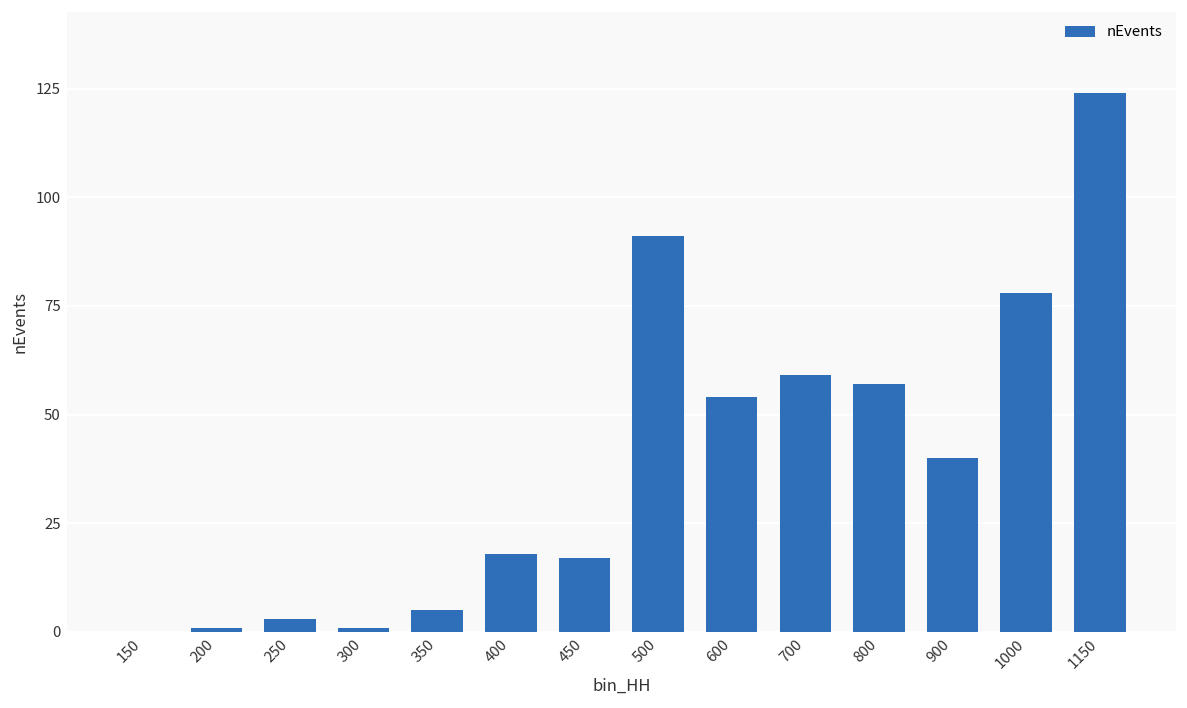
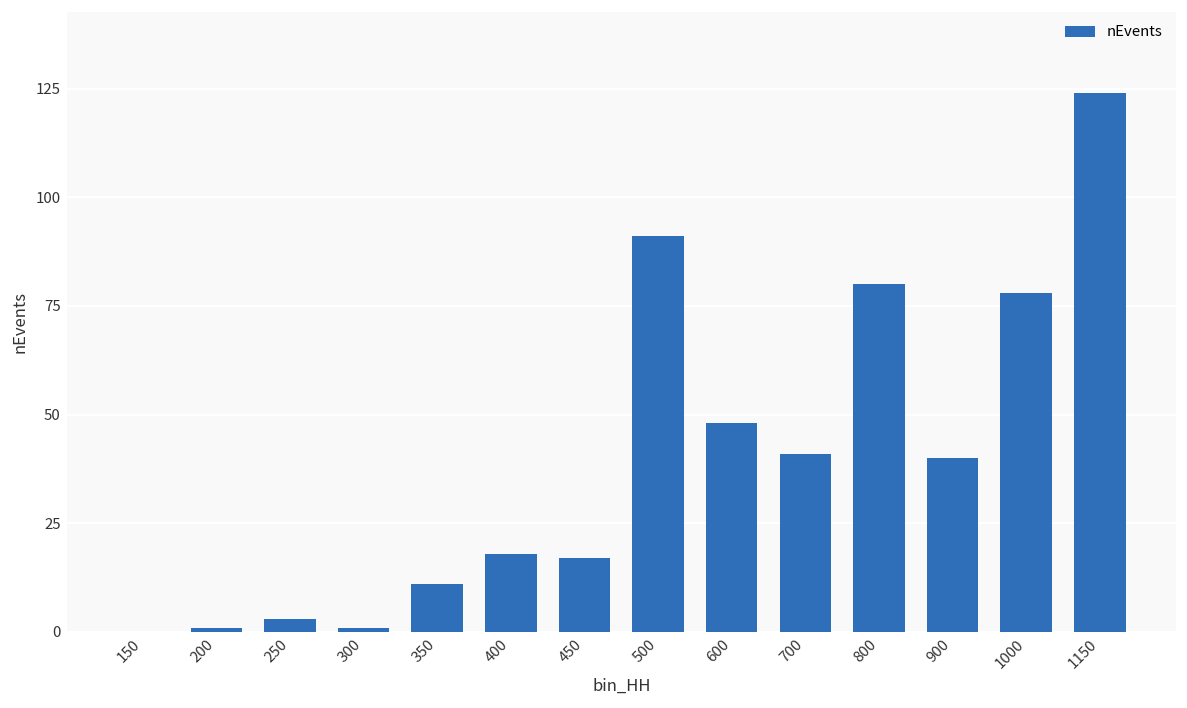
350: 5 -> 11
600: 54 -> 48
700: 59 -> 41
800: 57 -> 80
